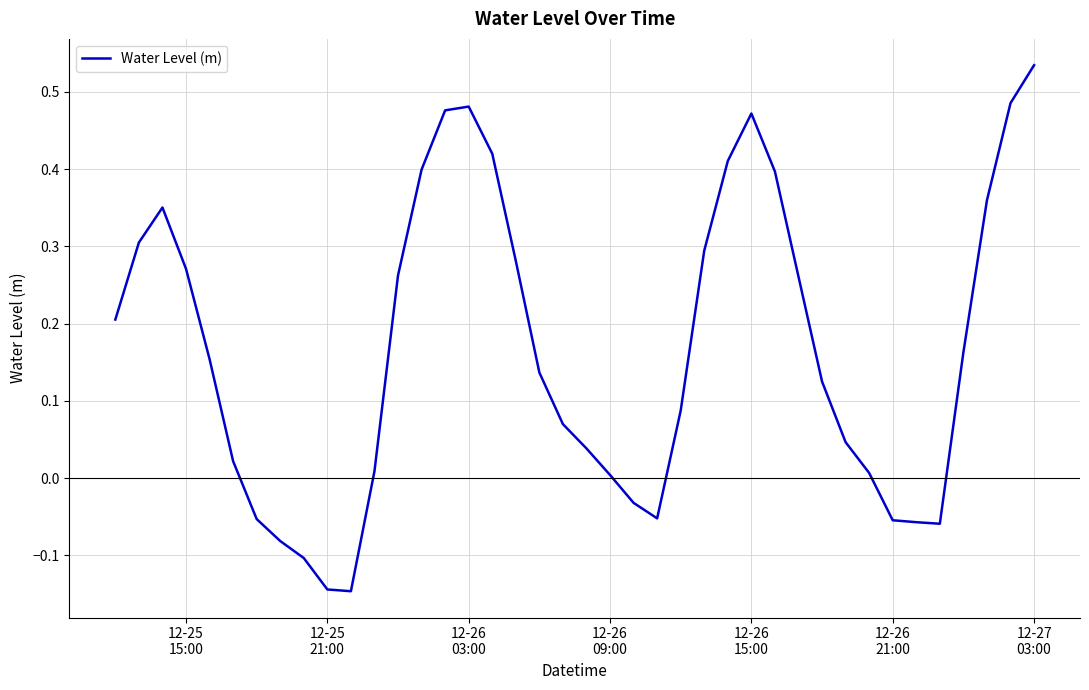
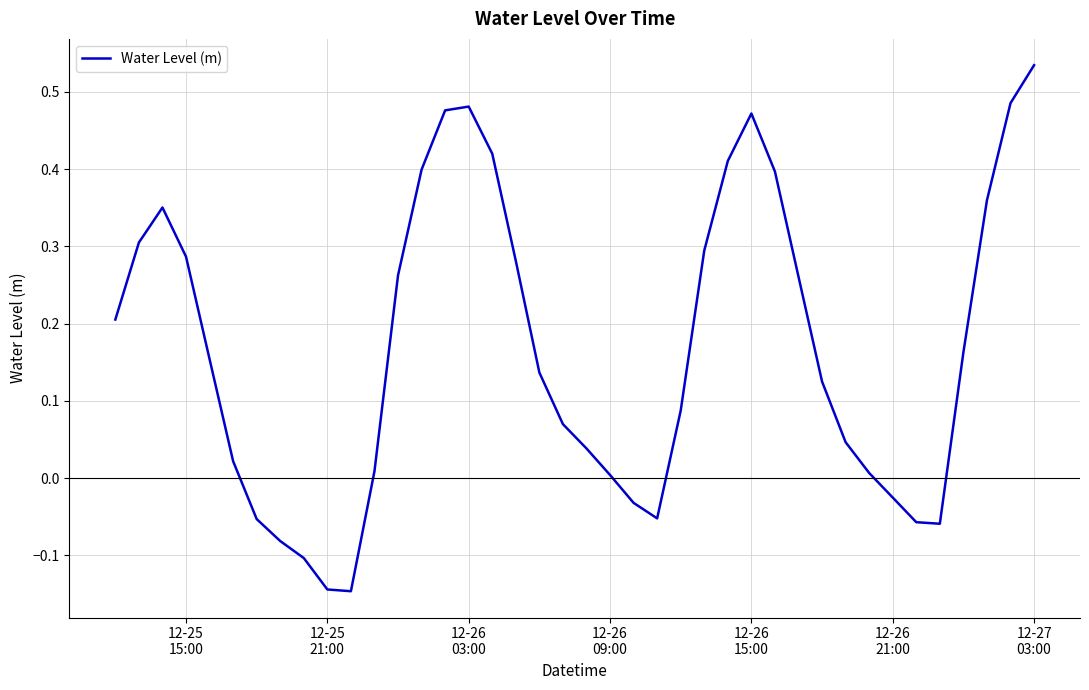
12-25 15:00: 0.27 -> 0.29
12-26 21:00: -0.05 -> -0.03
